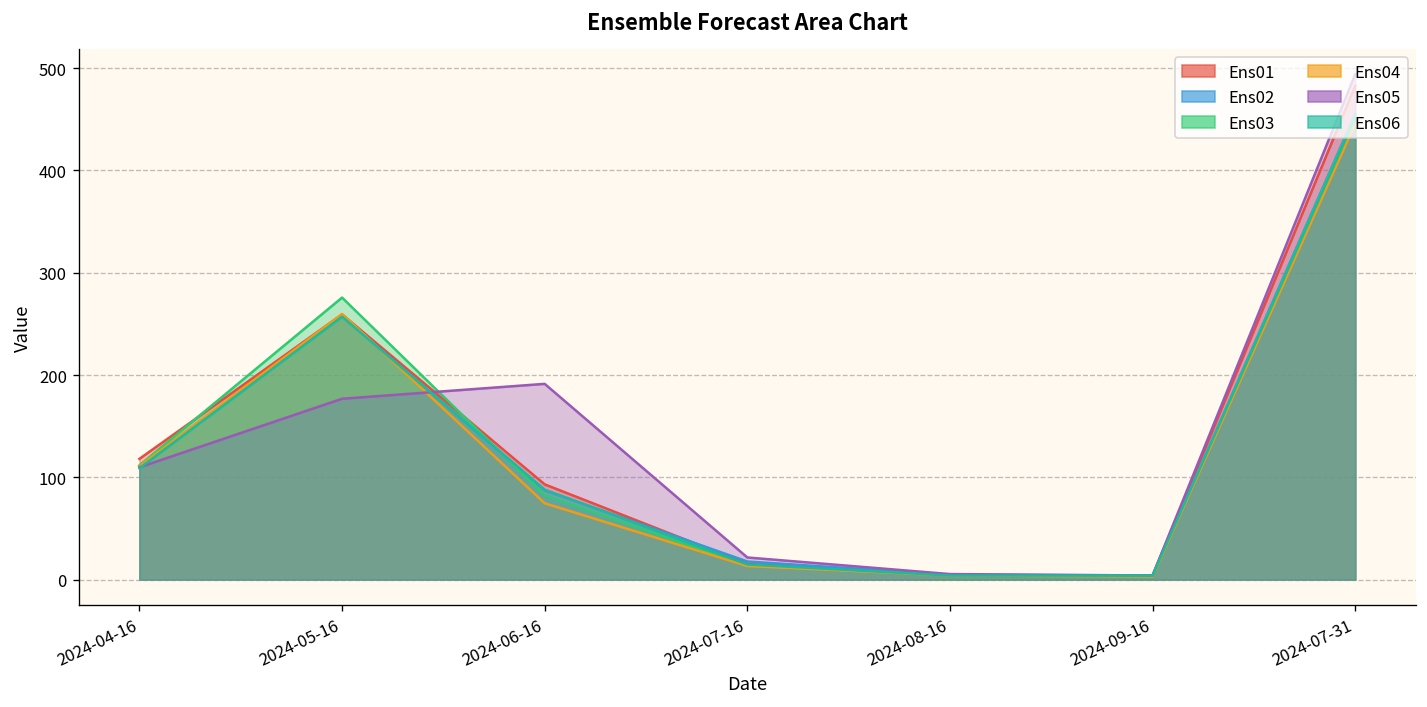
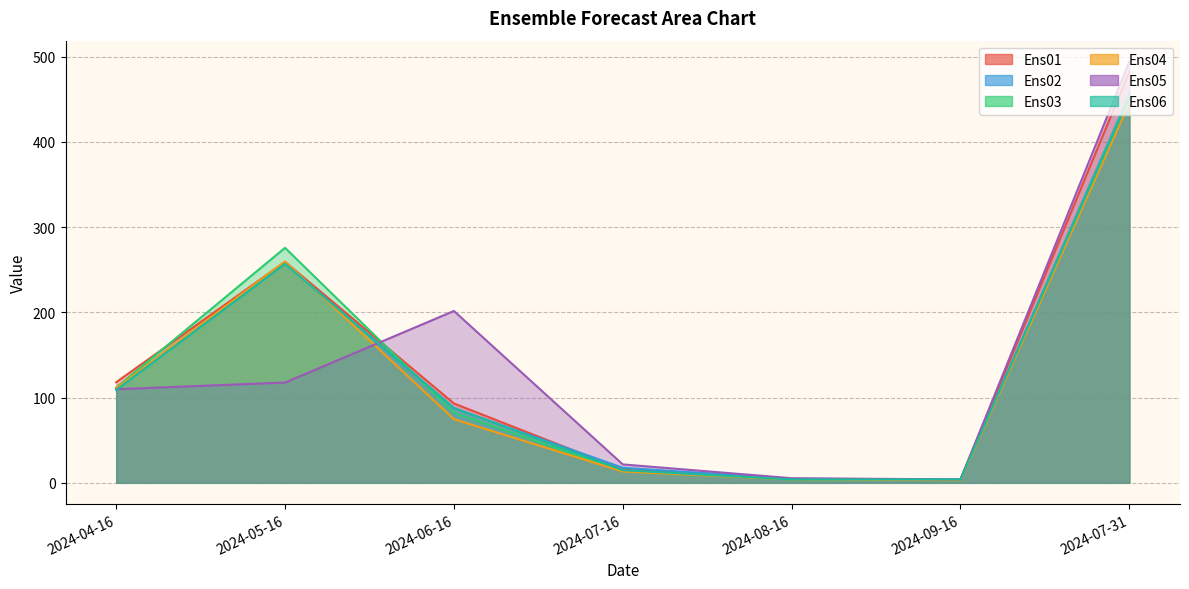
Ens05, 2024-05-16: 180 -> 120
Ens05, 2024-06-16: 190 -> 200
